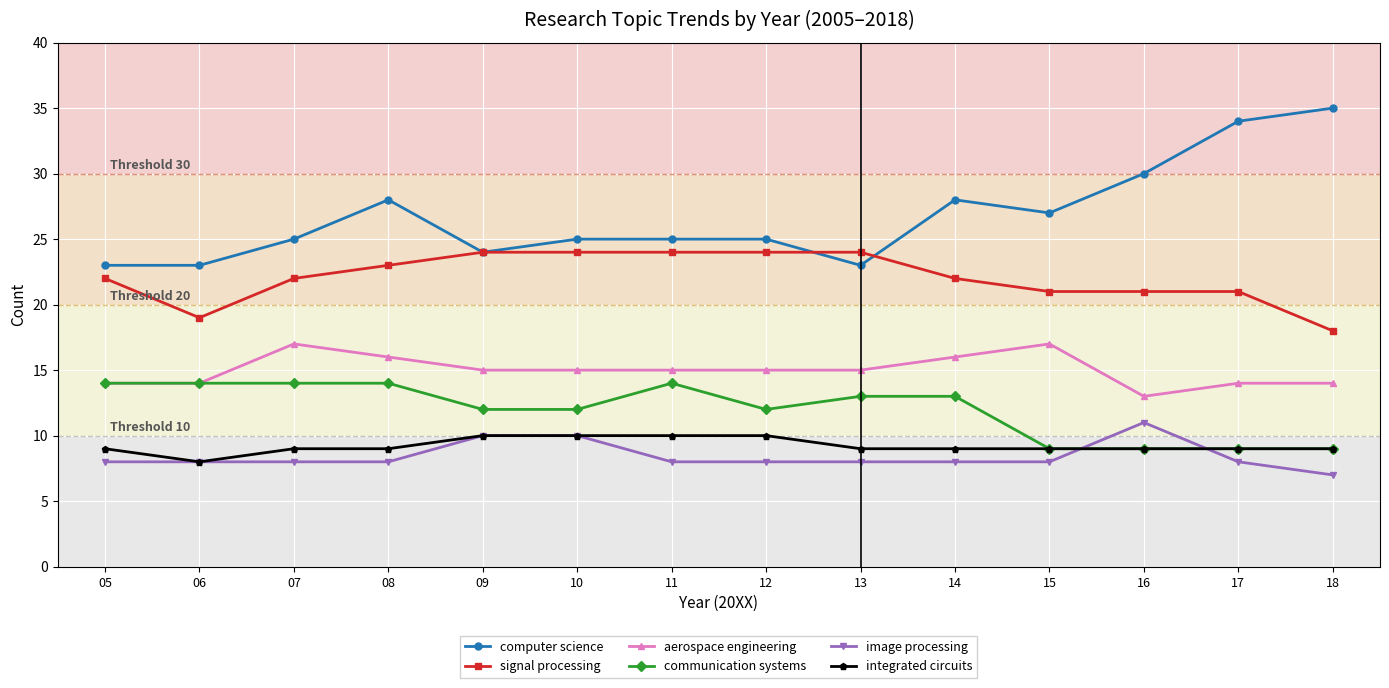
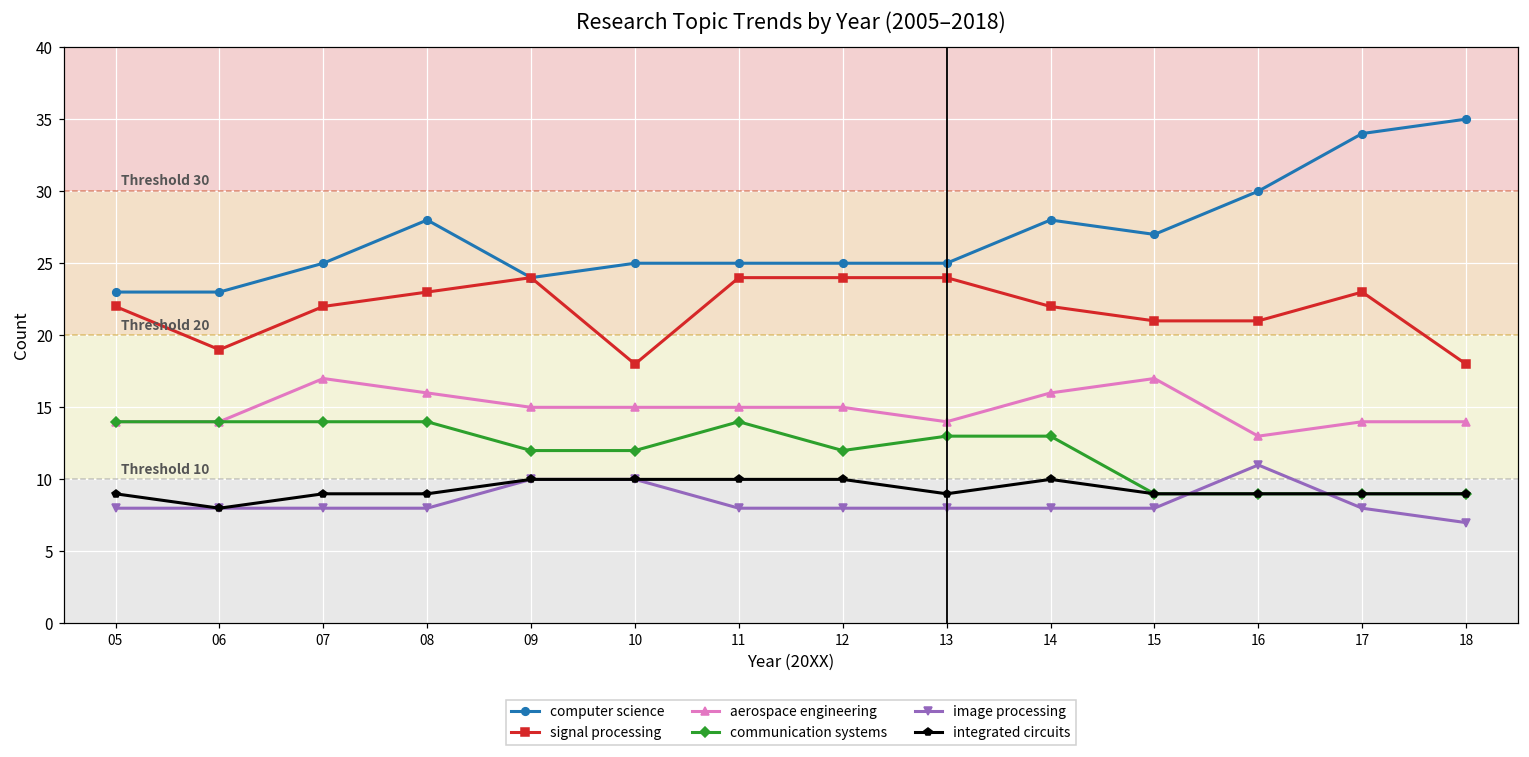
signal processing, 10: 24 -> 18
computer science, 13: 23 -> 25
aerospace engineering, 13: 15 -> 14
integrated circuits, 14: 9 -> 10
signal processing, 17: 21 -> 23
